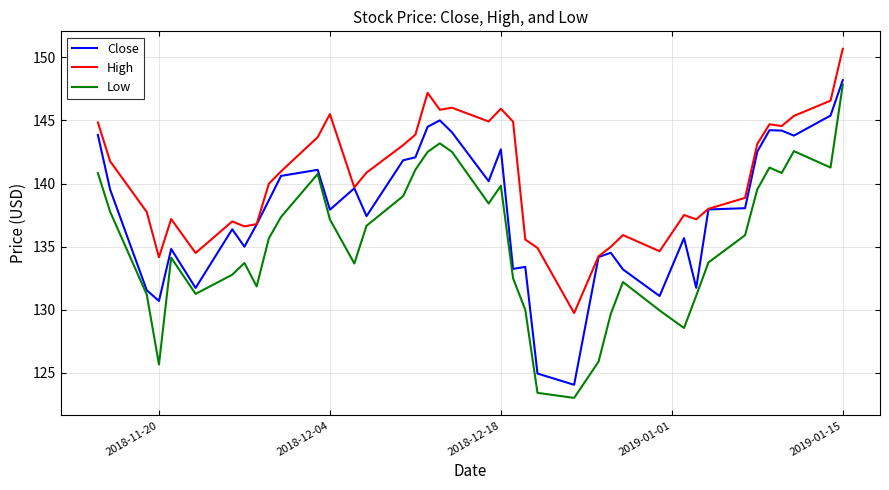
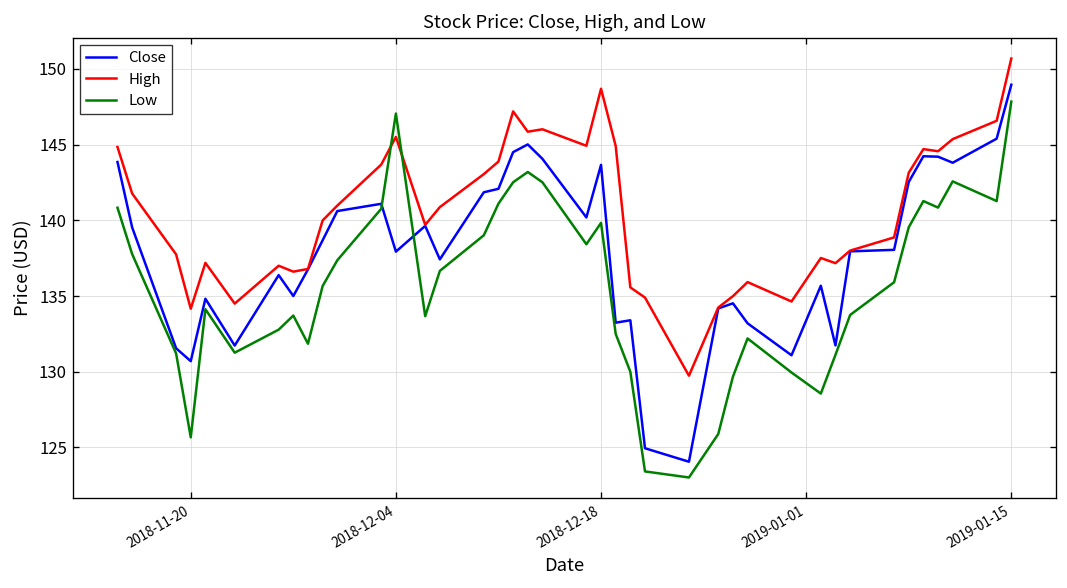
Low, 2018-12-04: 137.2 -> 147.0
Close, 2018-12-18: 142.7 -> 143.7
High, 2018-12-18: 145.9 -> 148.7
Close, 2019-01-15: 148.2 -> 148.9
